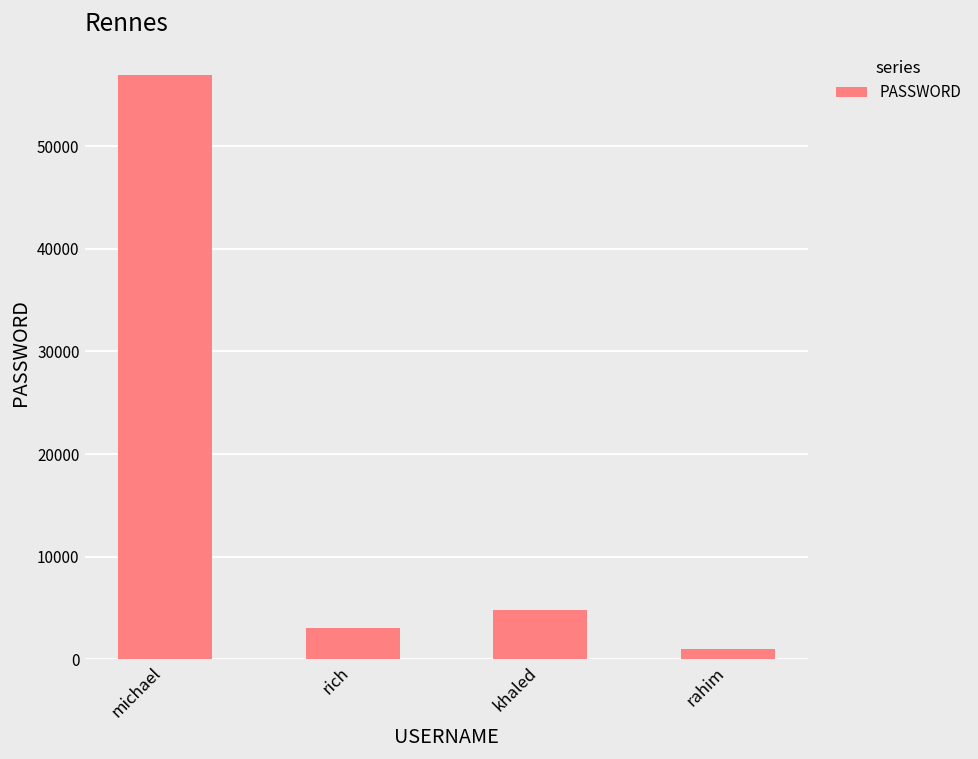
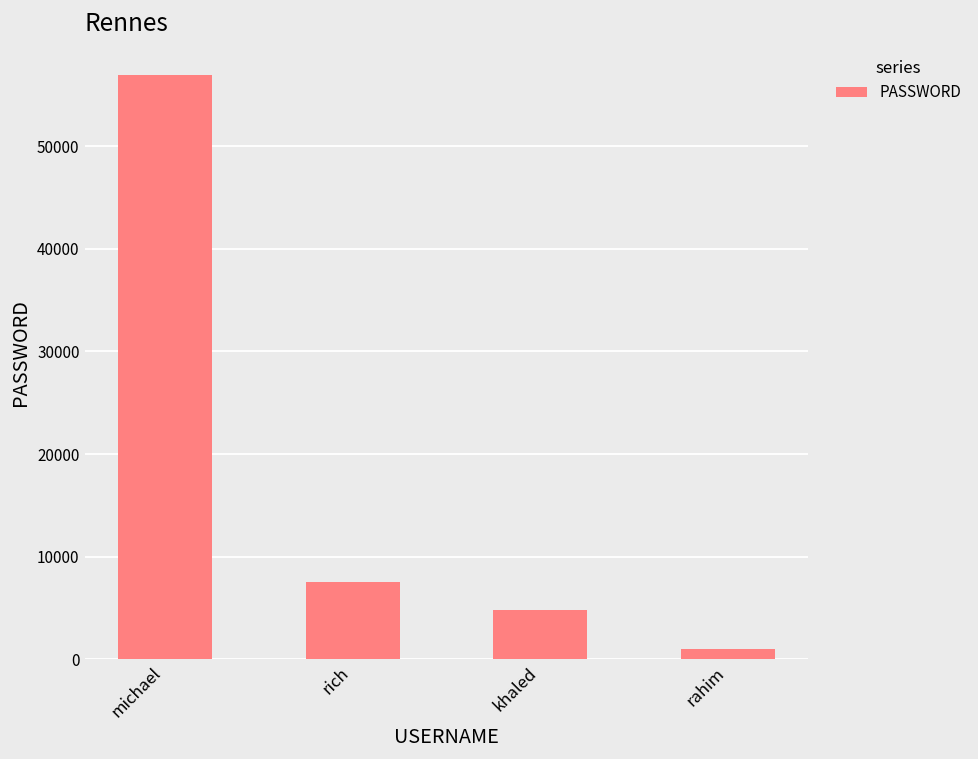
rich: 3000 -> 8000
